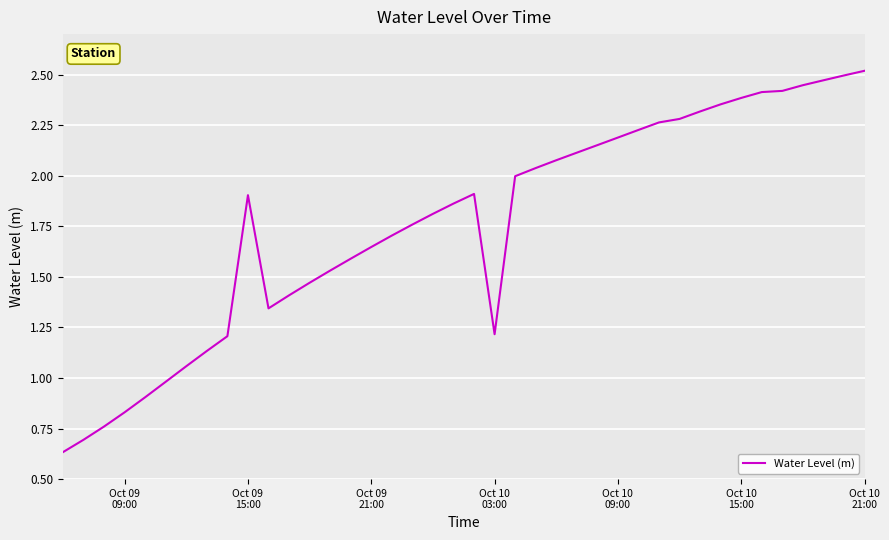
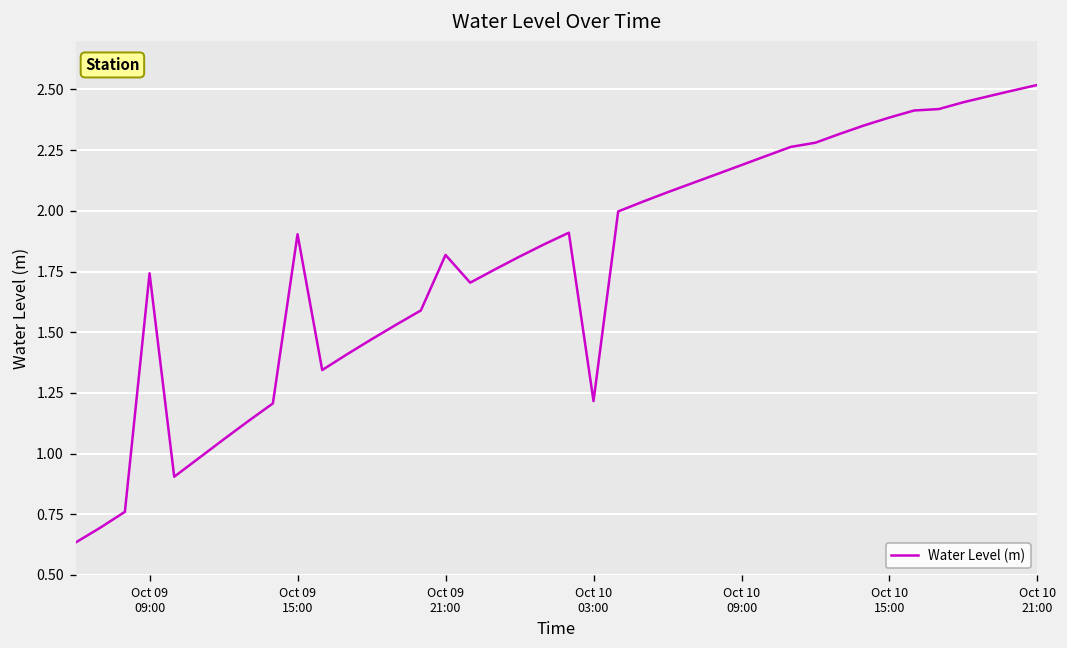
Oct 09 09:00: 0.83 -> 1.74
Oct 09 21:00: 1.65 -> 1.82
